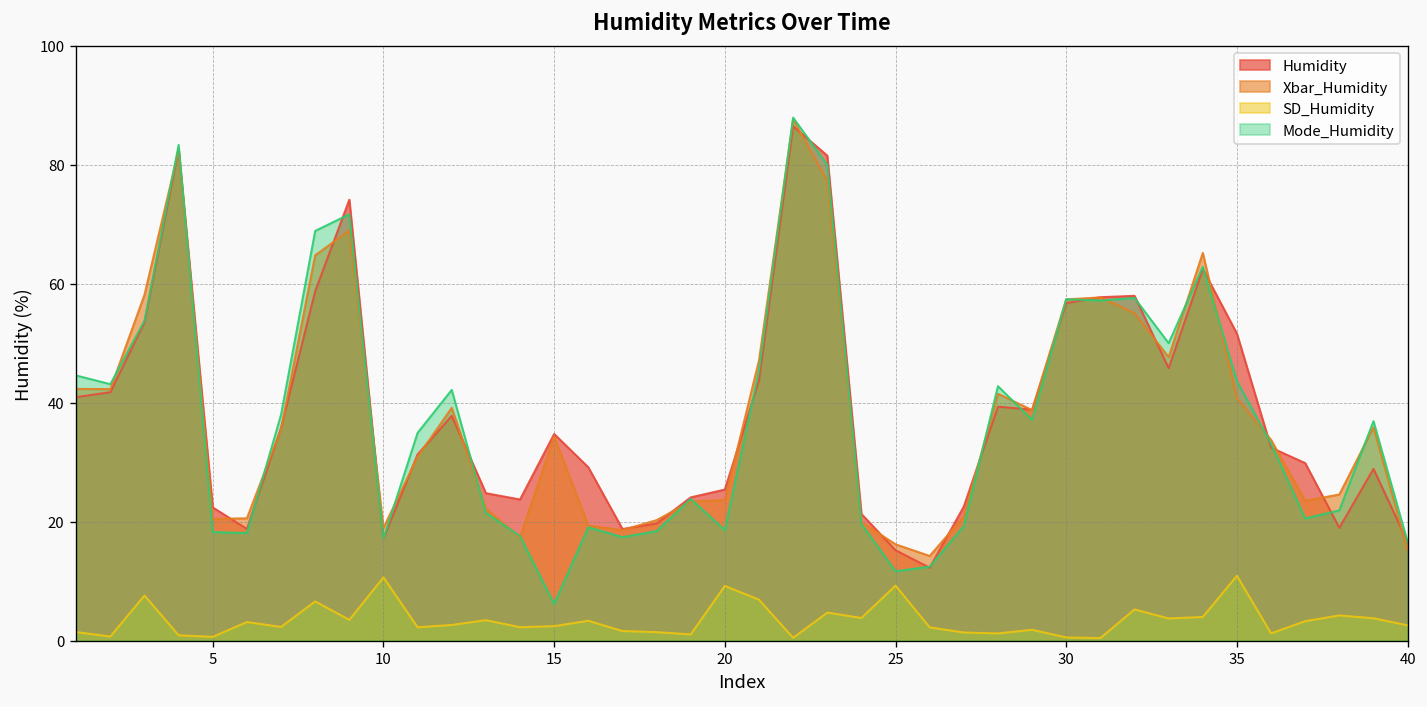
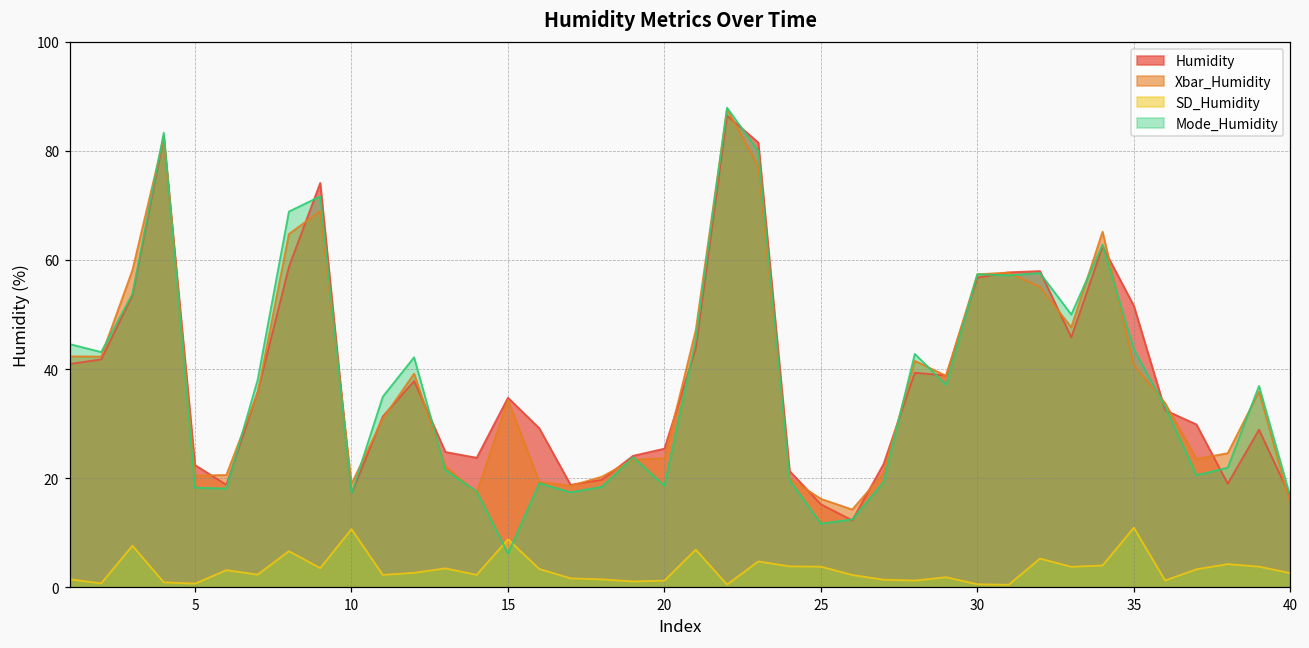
SD_Humidity, 15: 2 -> 9
SD_Humidity, 20: 9 -> 1
SD_Humidity, 25: 9 -> 4
